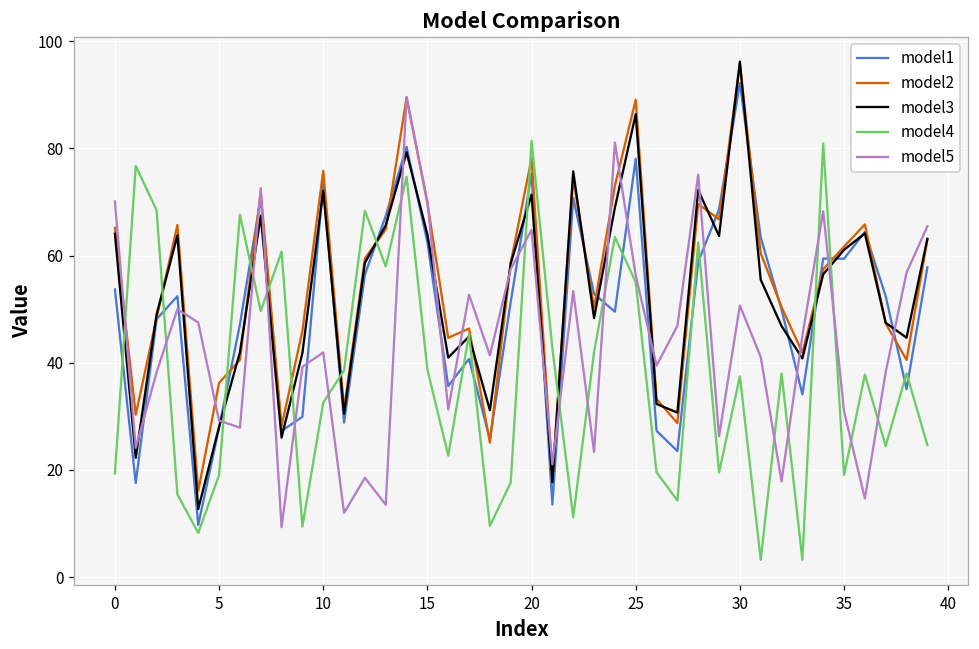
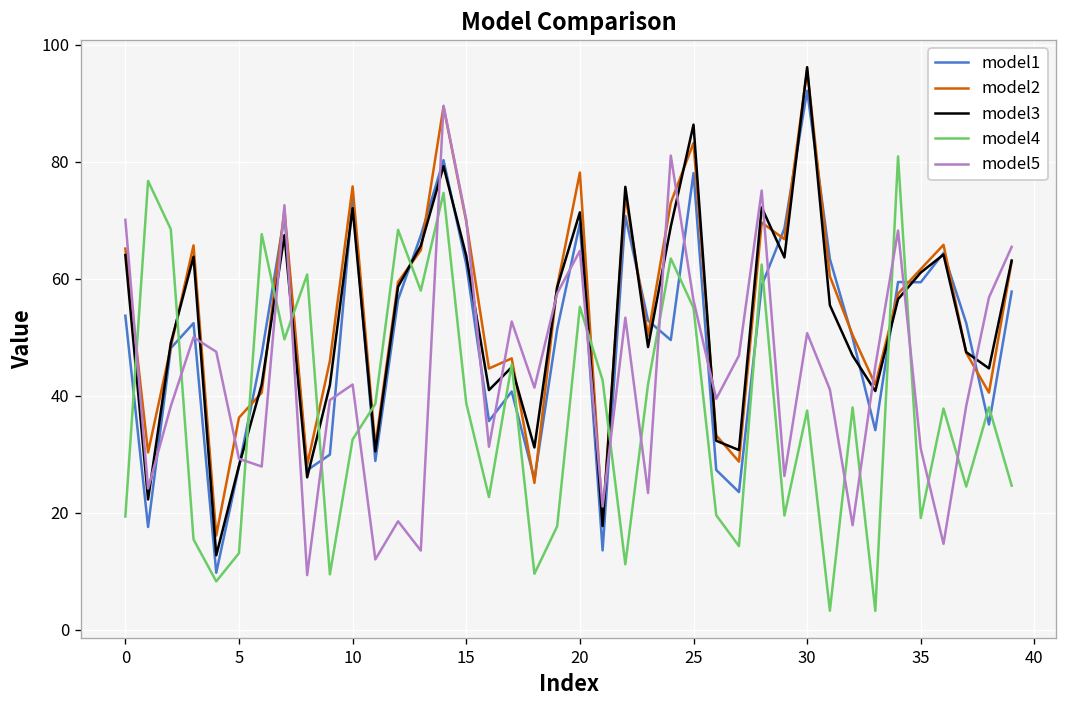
model4, 5: 19 -> 13
model1, 20: 75 -> 69
model4, 20: 81 -> 55
model2, 25: 89 -> 83
